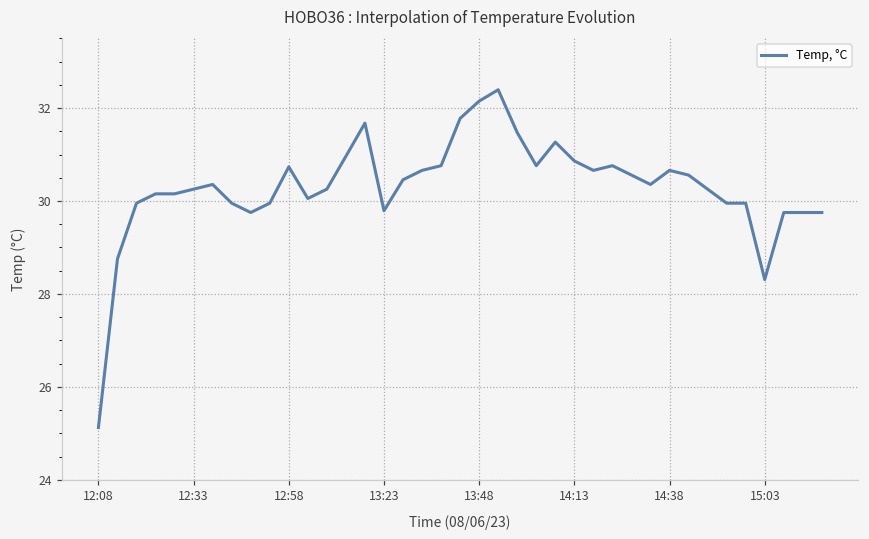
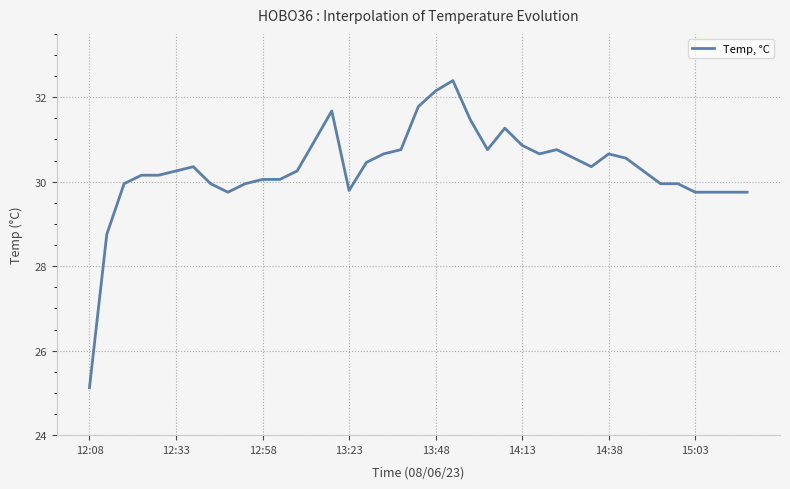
12:58: 30.7 -> 30.1
15:03: 28.3 -> 29.8
